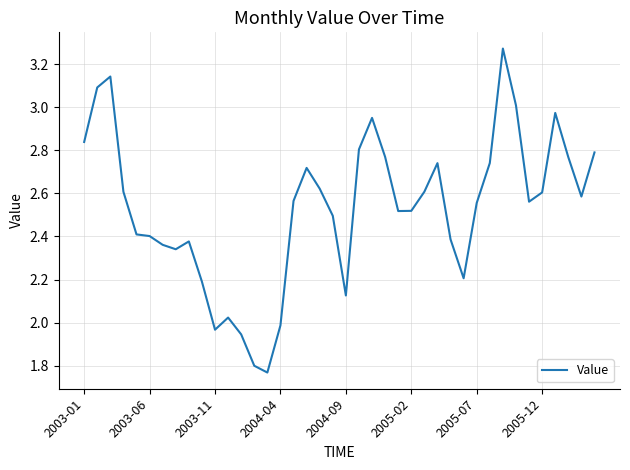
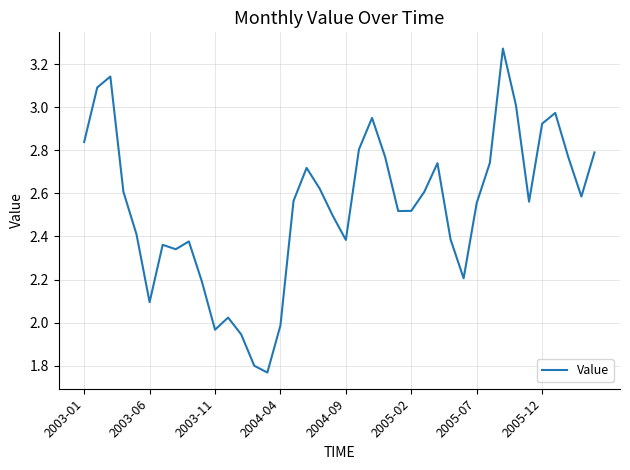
2003-06: 2.40 -> 2.10
2004-09: 2.13 -> 2.38
2005-12: 2.60 -> 2.92
